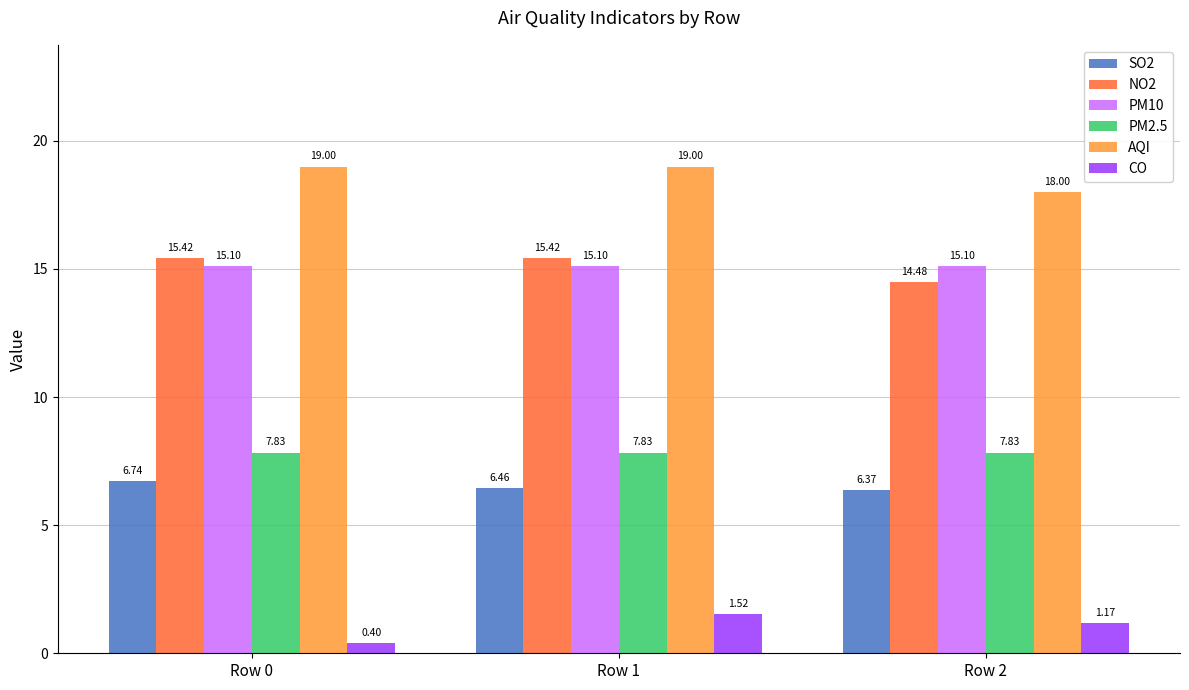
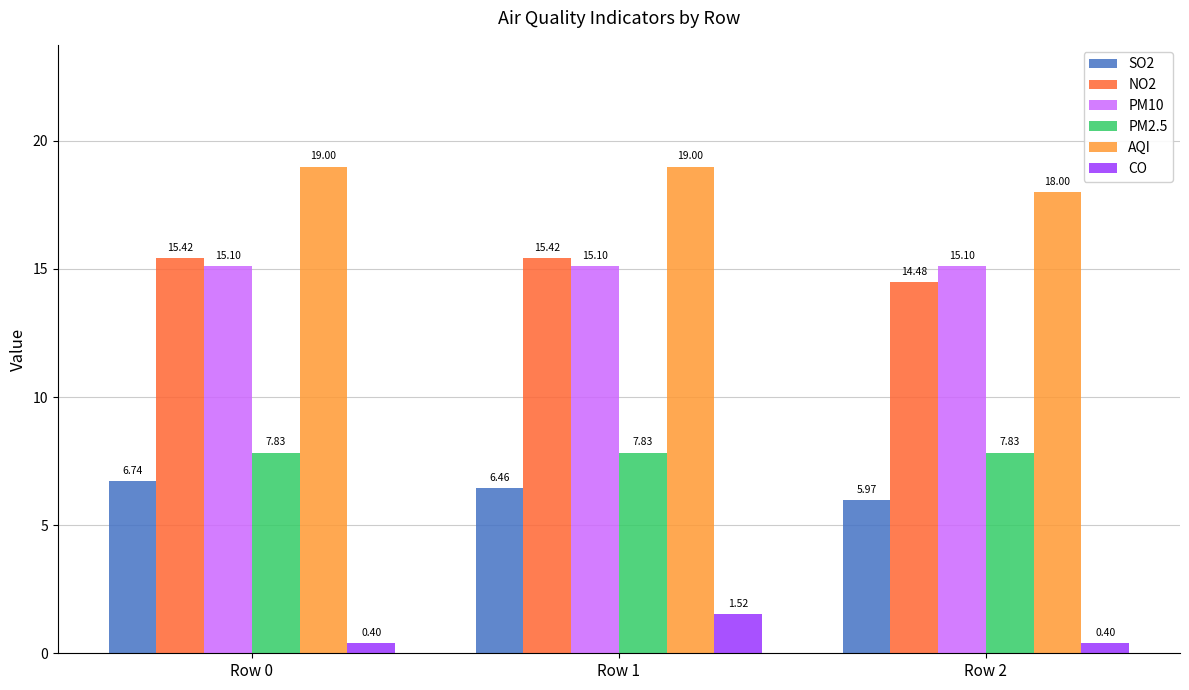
SO2, Row 2: 6.37 -> 5.97
CO, Row 2: 1.17 -> 0.40
